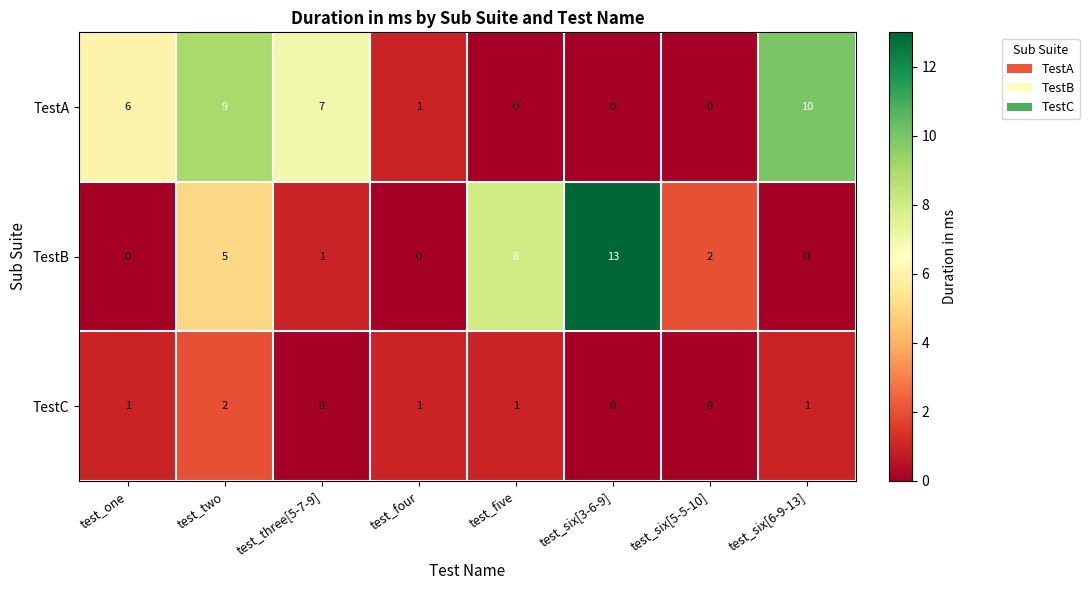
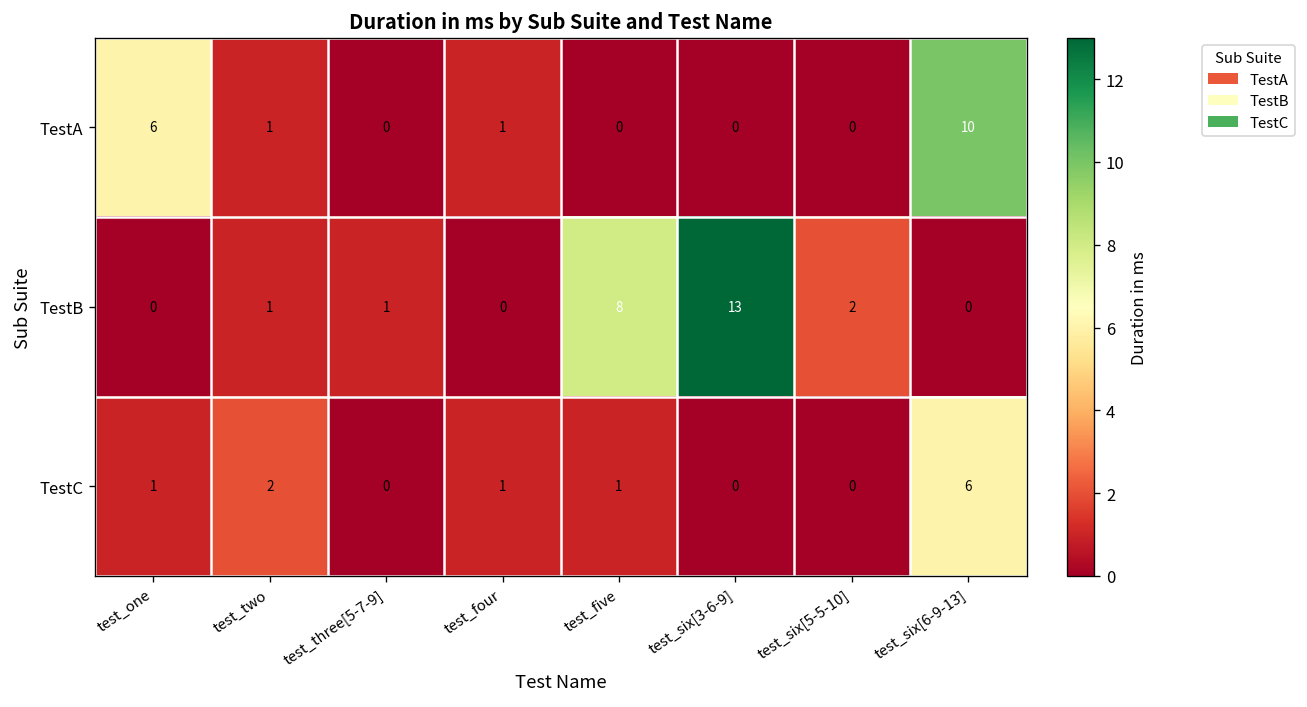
TestA, test_two: 9 -> 1
TestA, test_three[5-7-9]: 7 -> 0
TestB, test_two: 5 -> 1
TestC, test_six[6-9-13]: 1 -> 6
